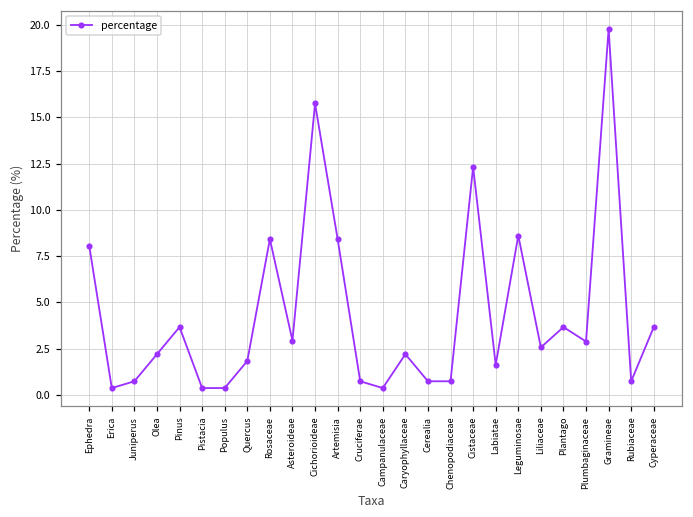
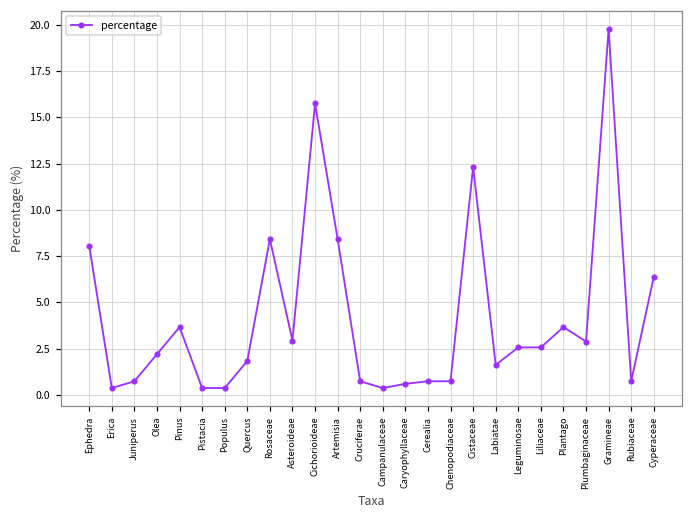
Caryophyllaceae: 2.2 -> 0.6
Leguminosae: 8.6 -> 2.6
Cyperaceae: 3.7 -> 6.4
